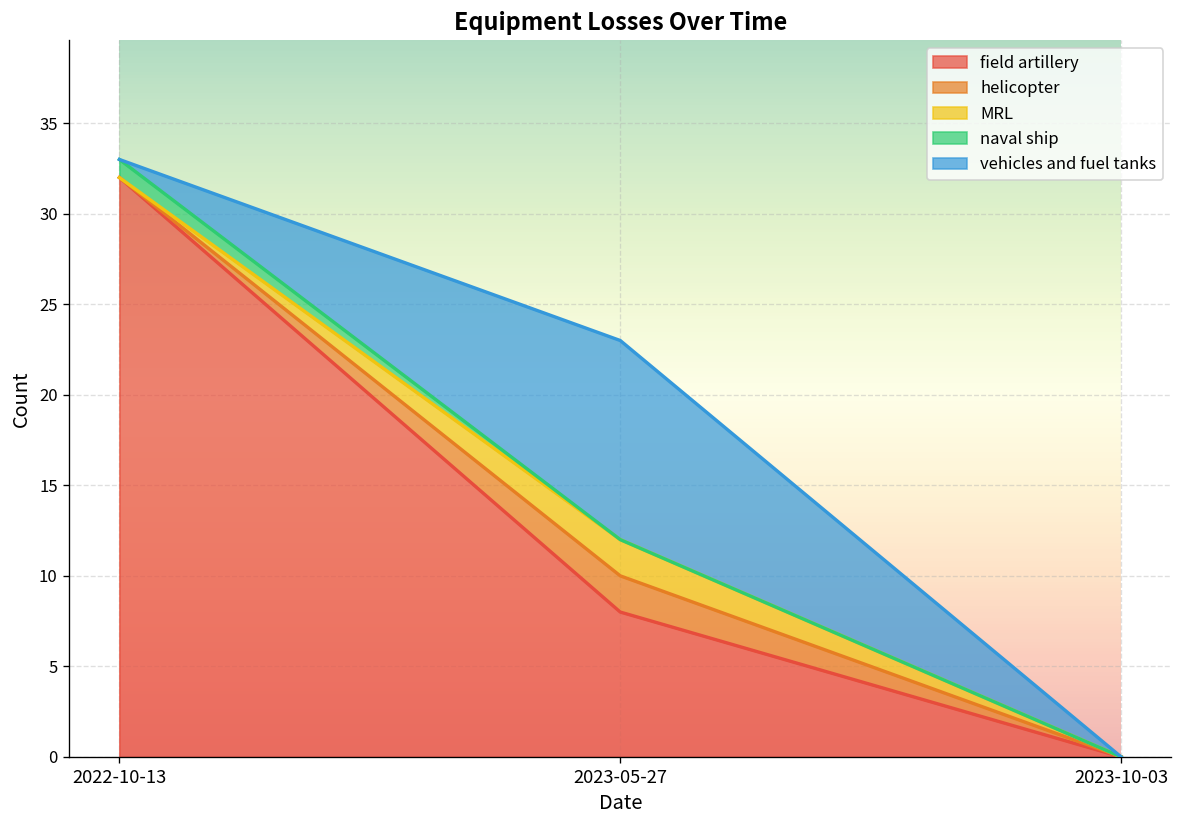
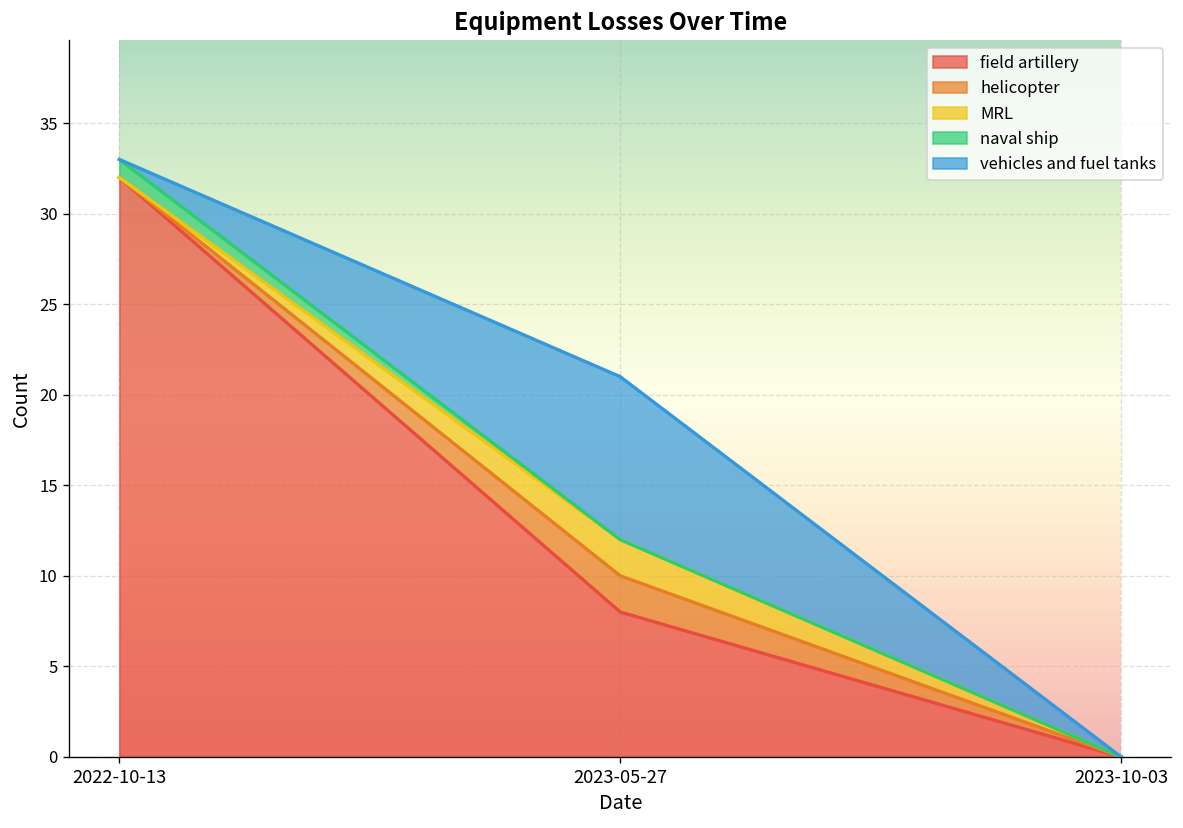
vehicles and fuel tanks, 2023-05-27: 11 -> 9
